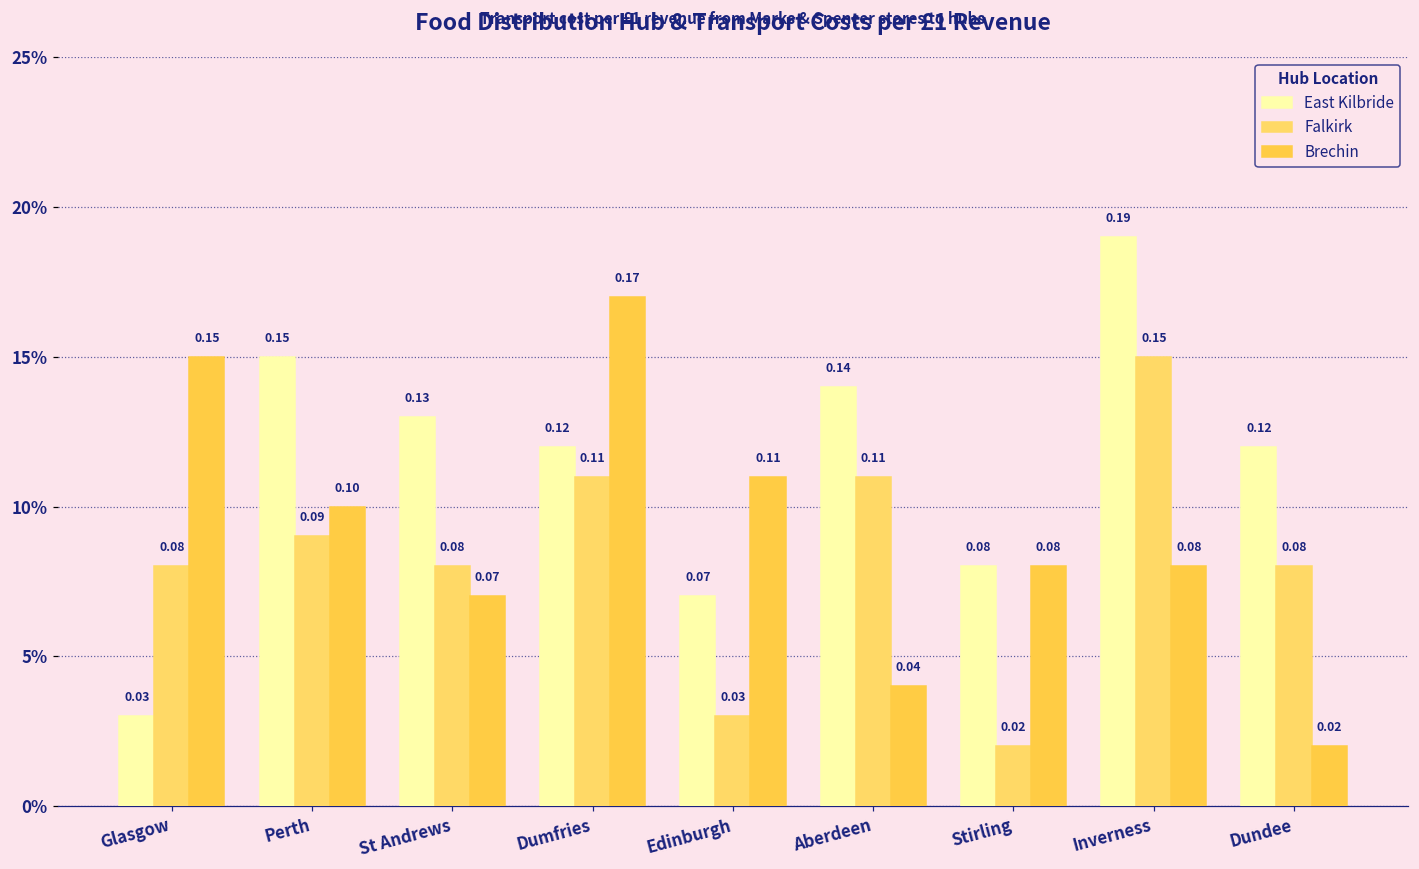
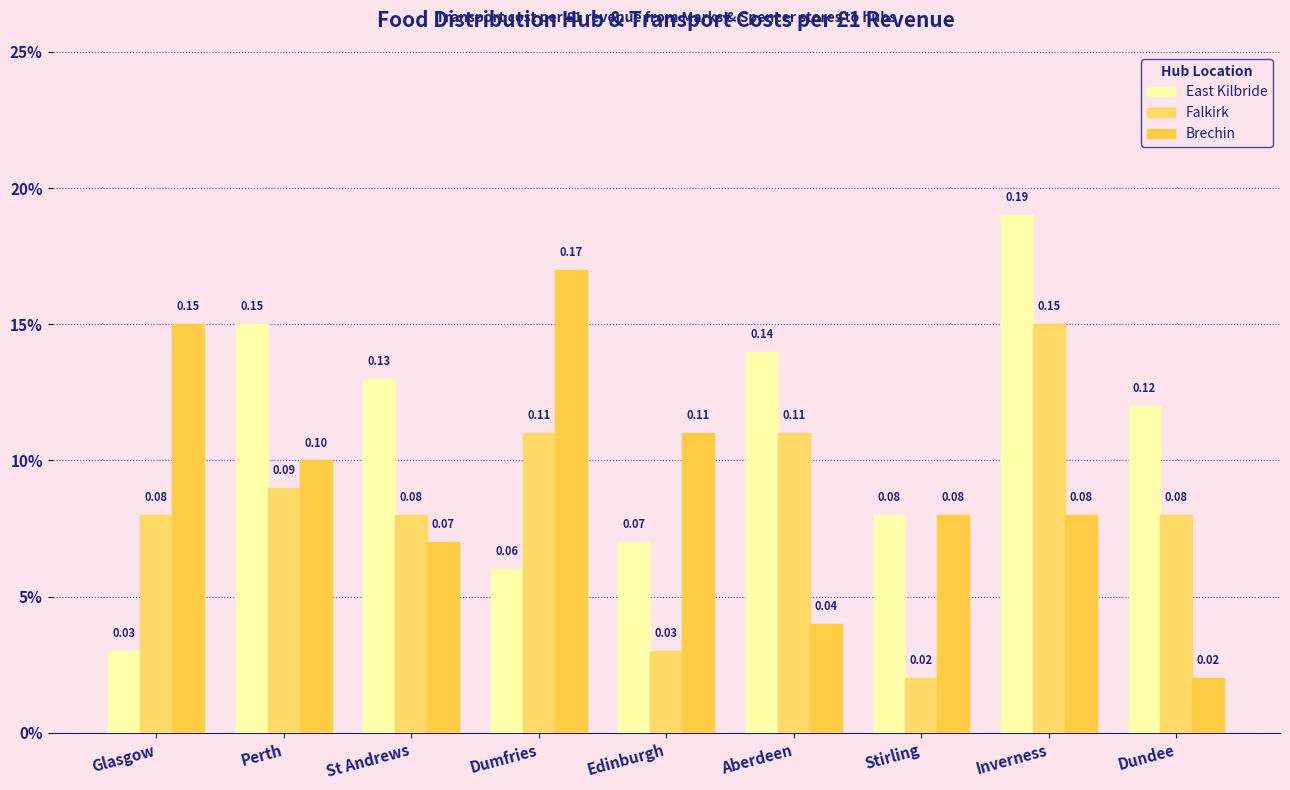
East Kilbride, Dumfries: 0.12 -> 0.06
